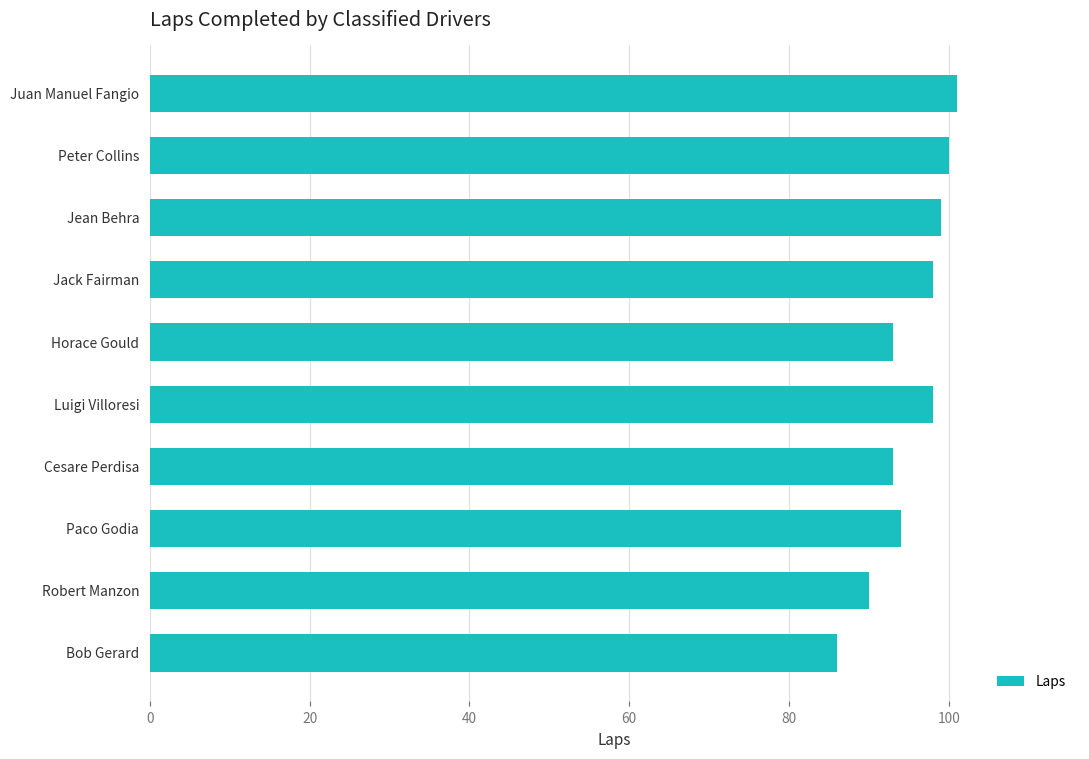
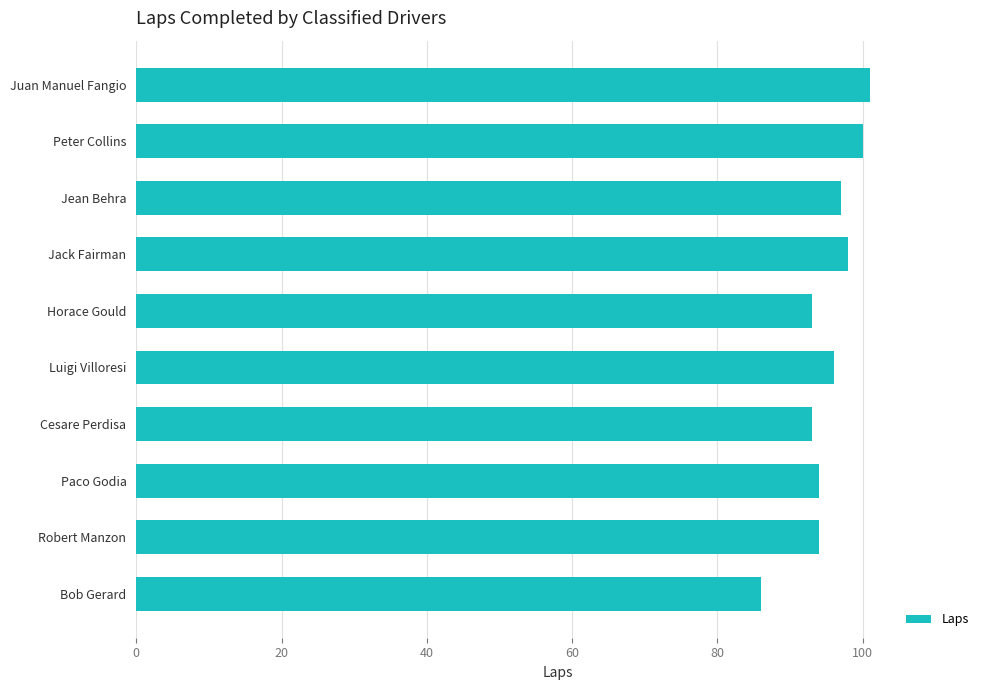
Jean Behra: 99 -> 97
Luigi Villoresi: 98 -> 96
Robert Manzon: 90 -> 94
